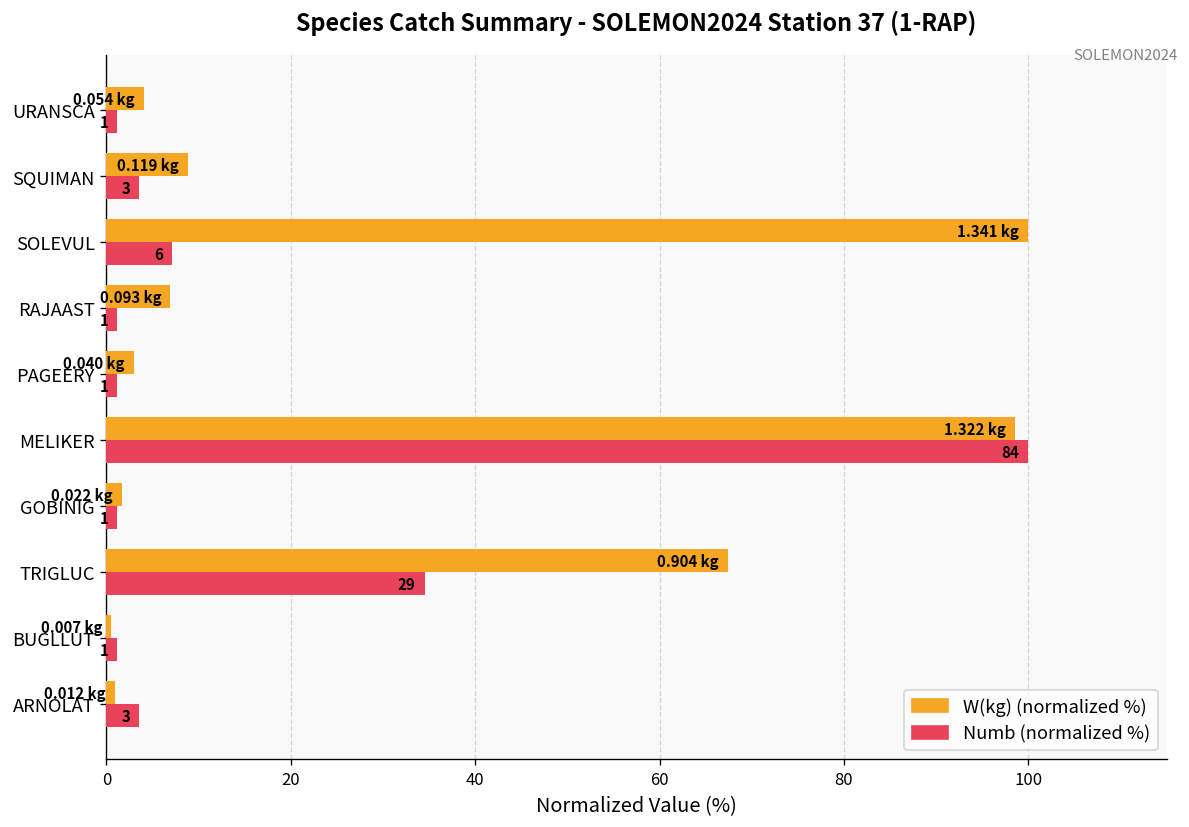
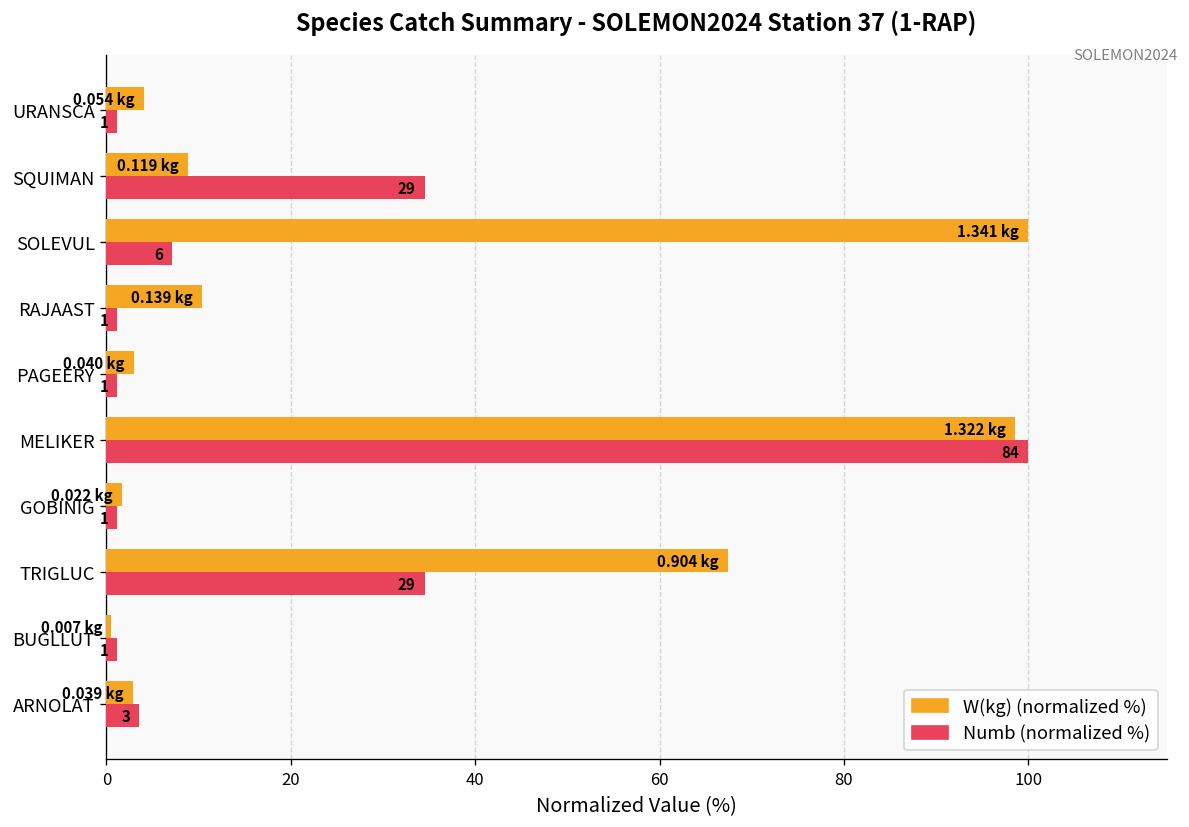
Numb (normalized %), SQUIMAN: 3 -> 29
W(kg) (normalized %), RAJAAST: 0.093 -> 0.139
W(kg) (normalized %), ARNOLAT: 0.012 -> 0.039
